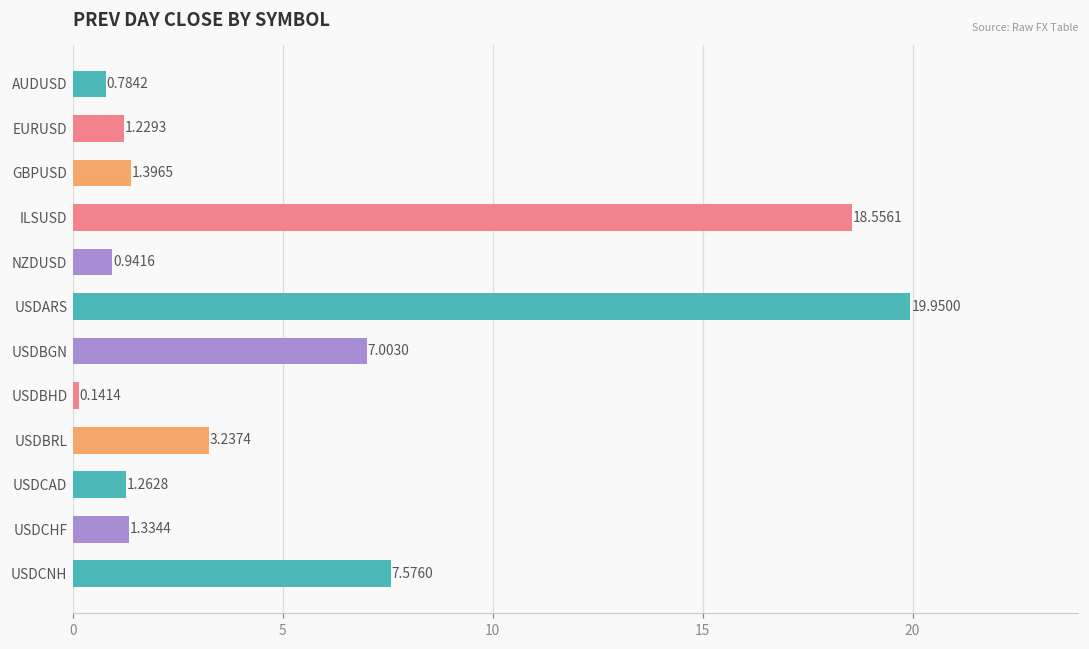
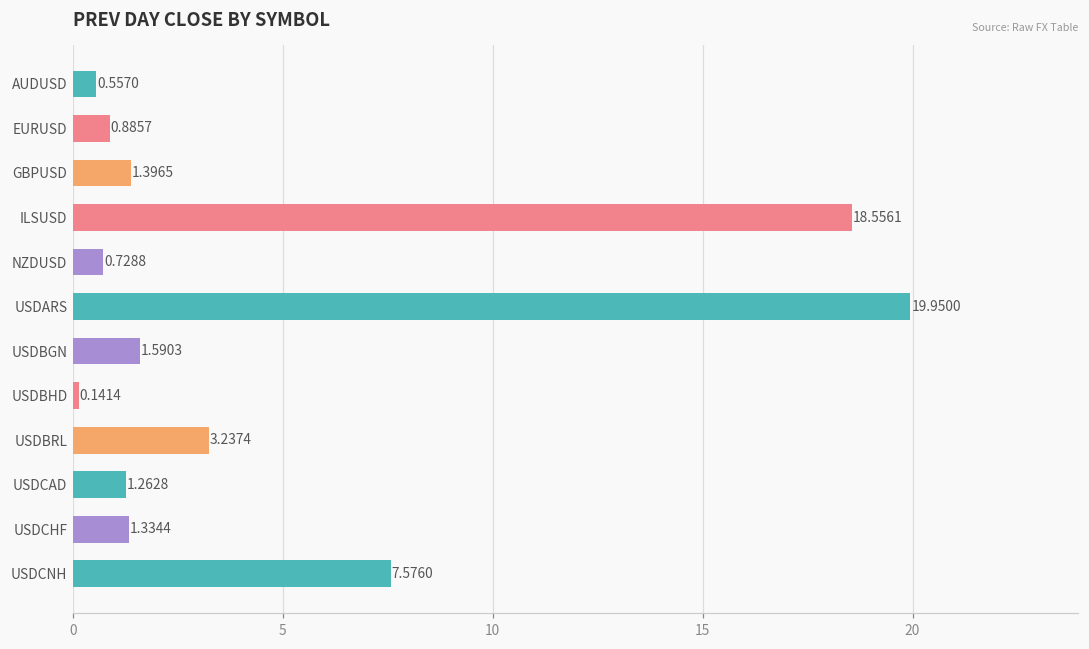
AUDUSD: 0.7842 -> 0.5570
EURUSD: 1.2293 -> 0.8857
NZDUSD: 0.9416 -> 0.7288
USDBGN: 7.0030 -> 1.5903
